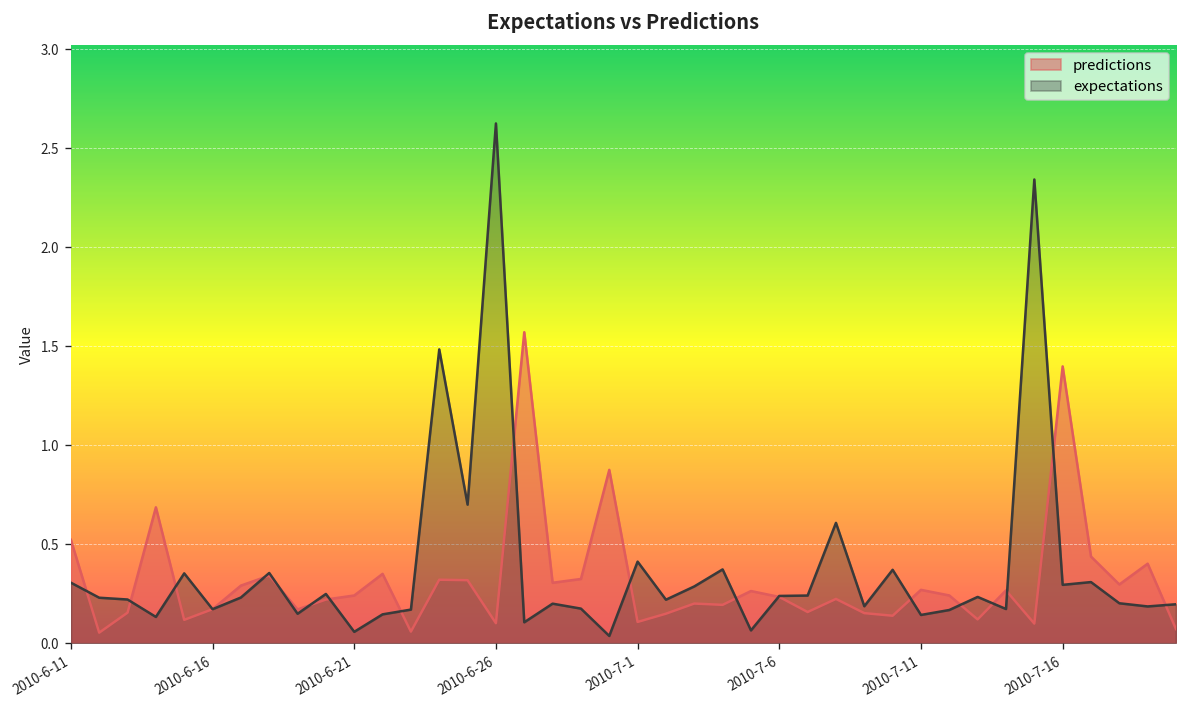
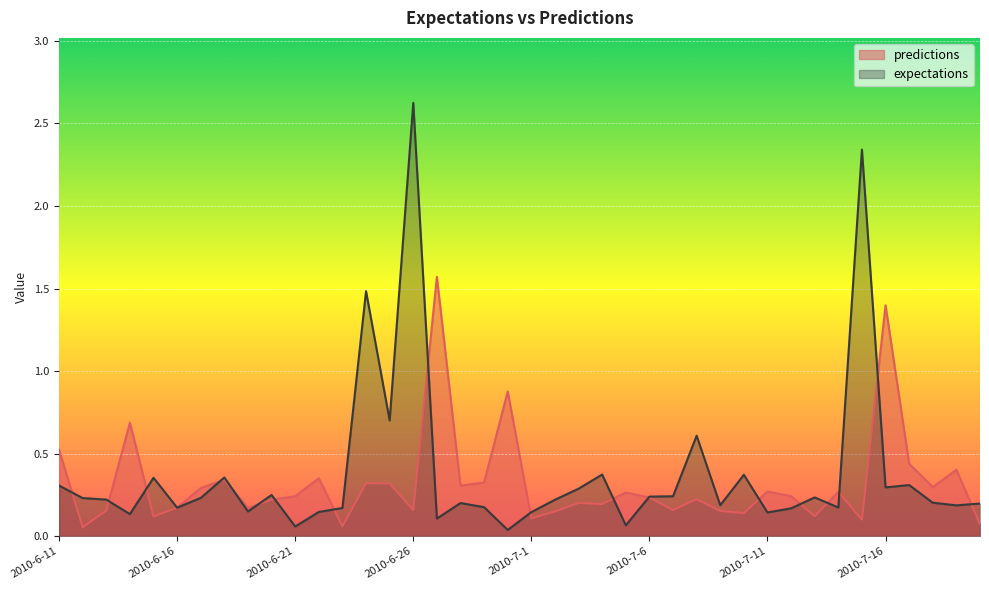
predictions, 2010-6-26: 0.10 -> 0.16
expectations, 2010-7-1: 0.41 -> 0.15
